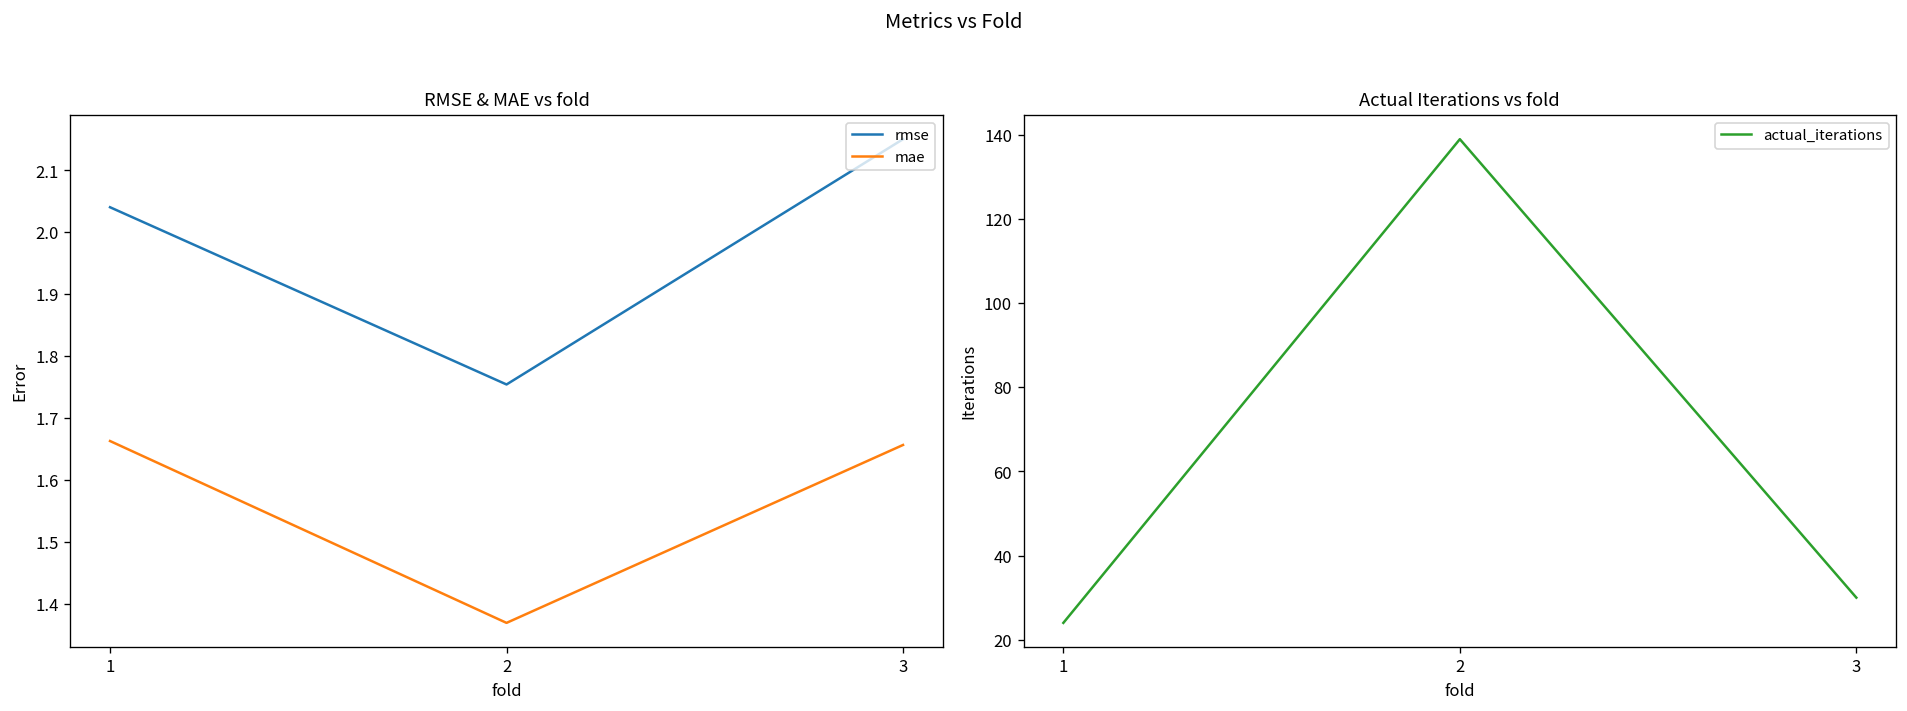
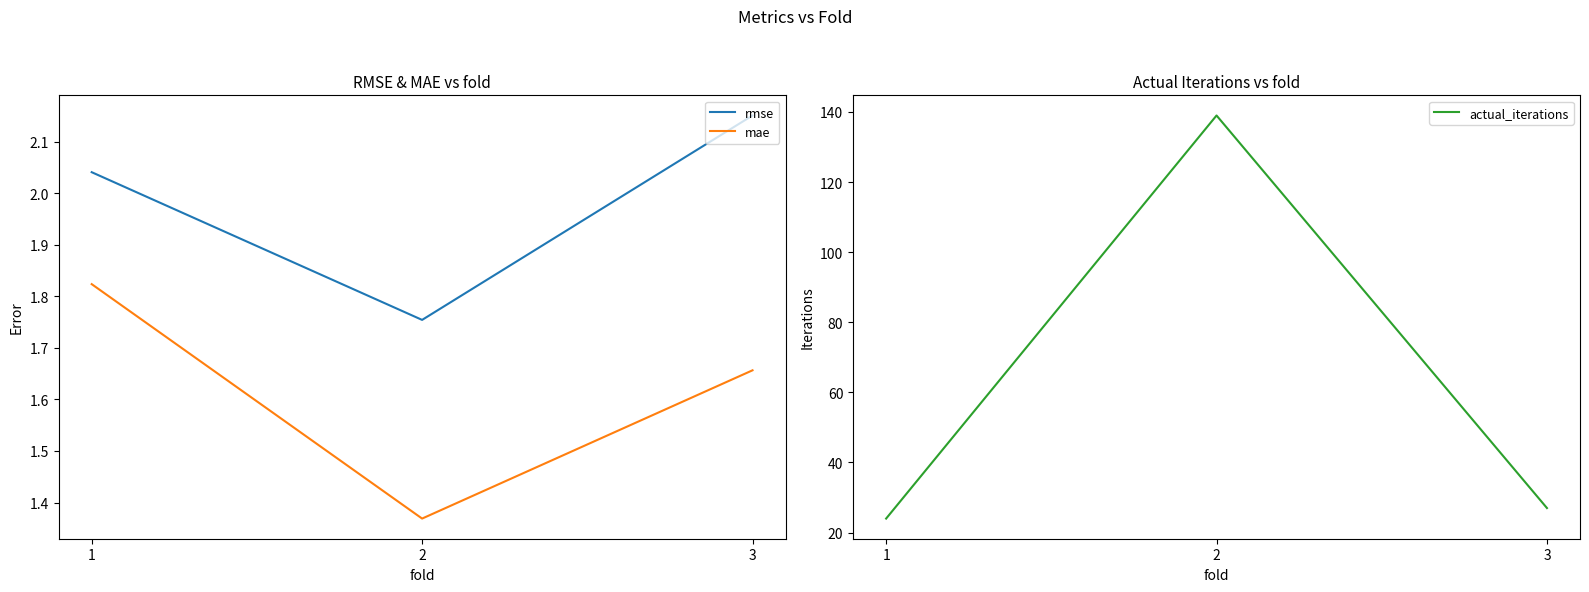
RMSE & MAE vs fold, mae, 1: 1.66 -> 1.82
Actual Iterations vs fold, 3: 30 -> 27
